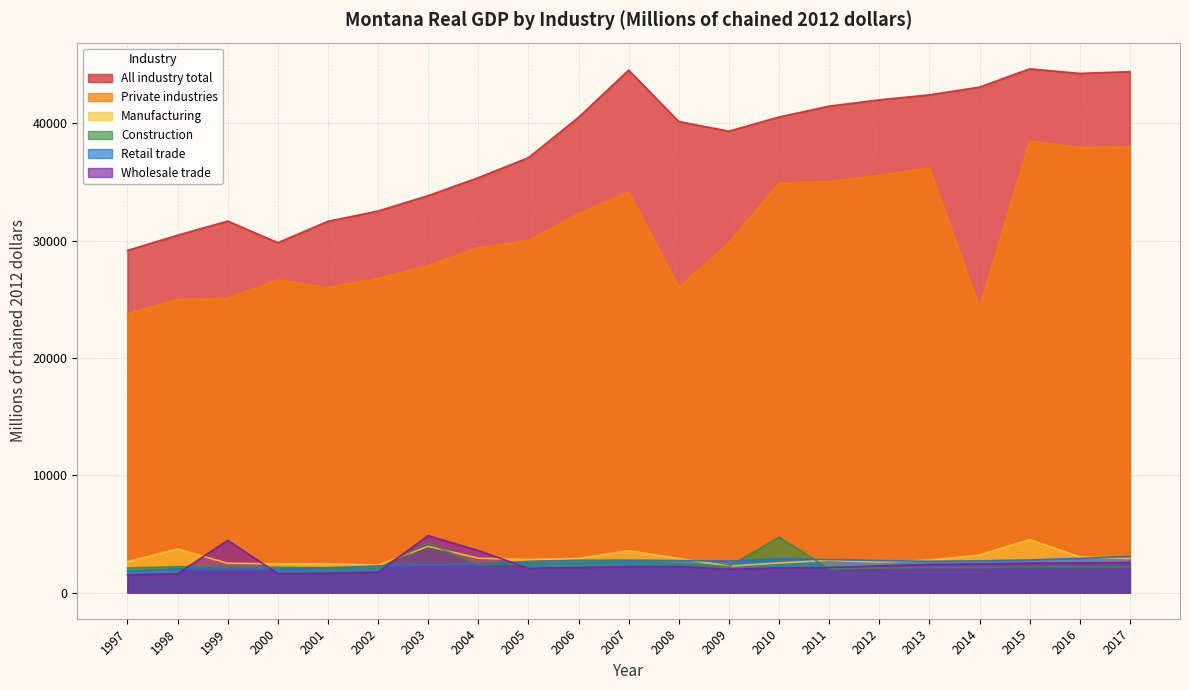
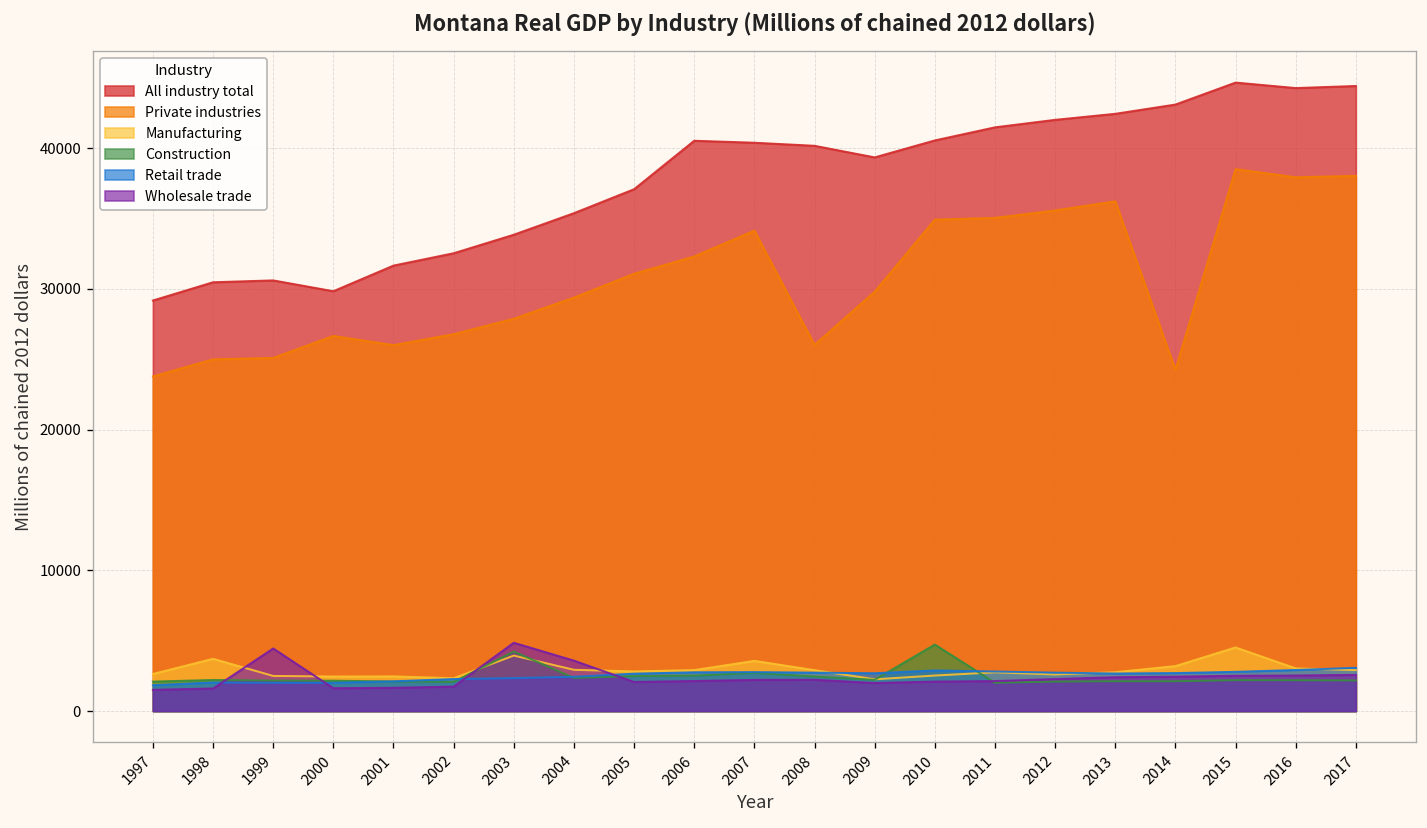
All industry total, 1999: 31700 -> 30600
Private industries, 2005: 30000 -> 31100
All industry total, 2007: 44500 -> 40400
